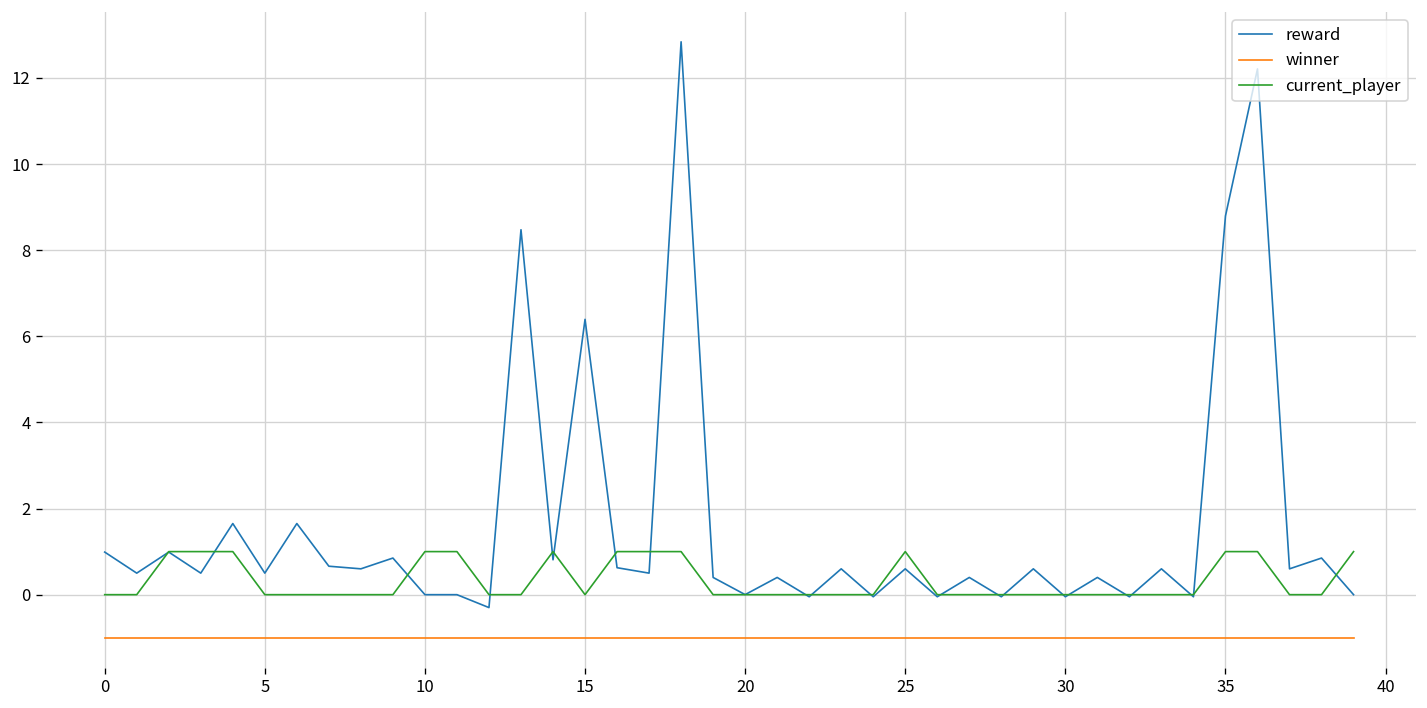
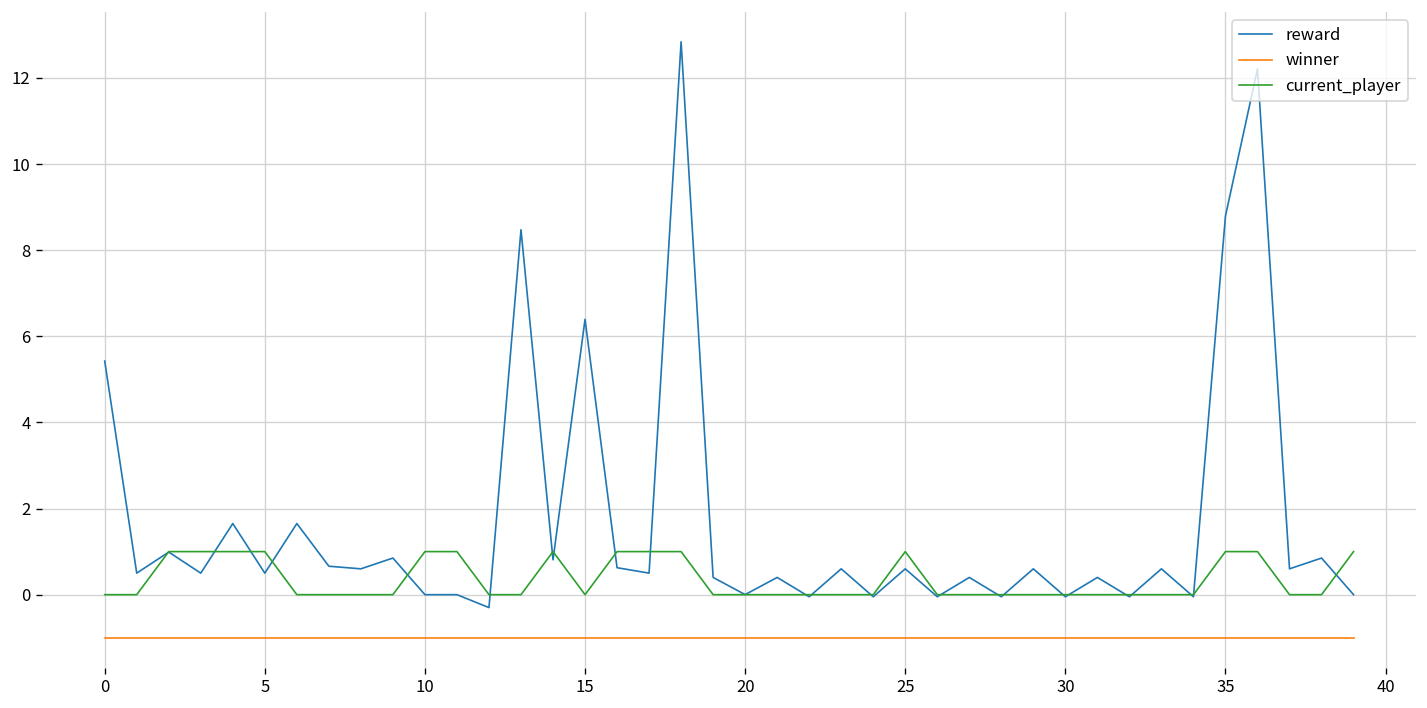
reward, 0: 1.0 -> 5.4
current_player, 5: 0 -> 1
